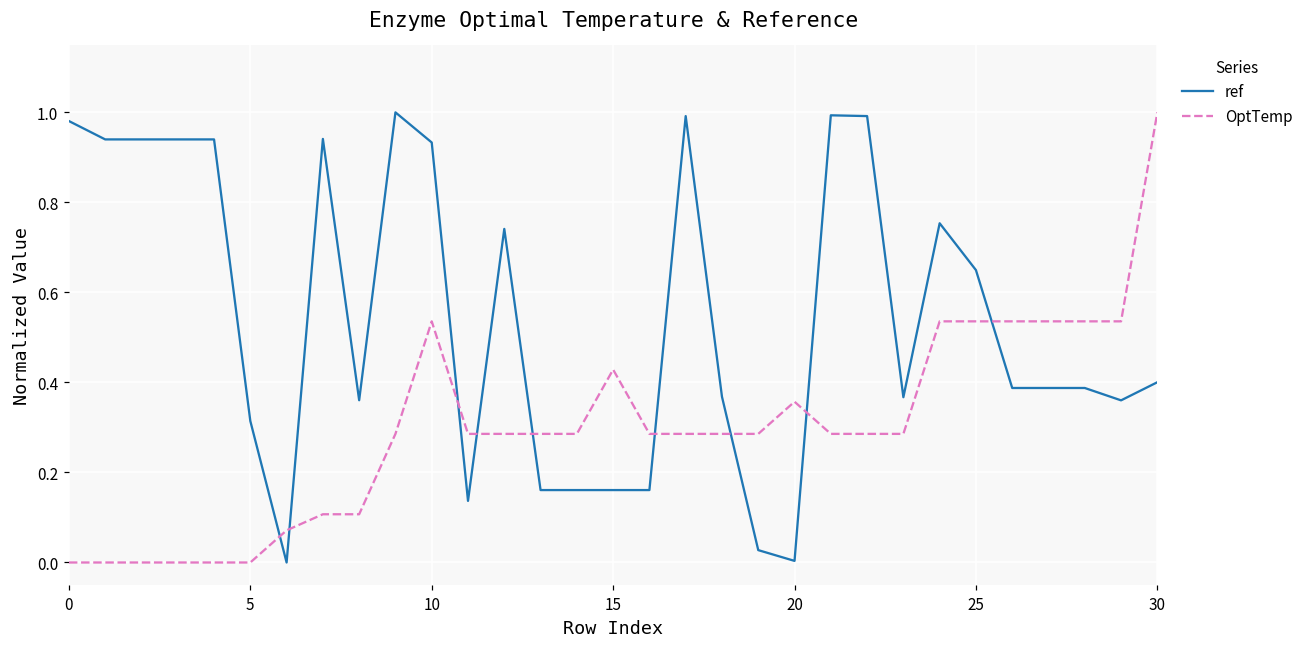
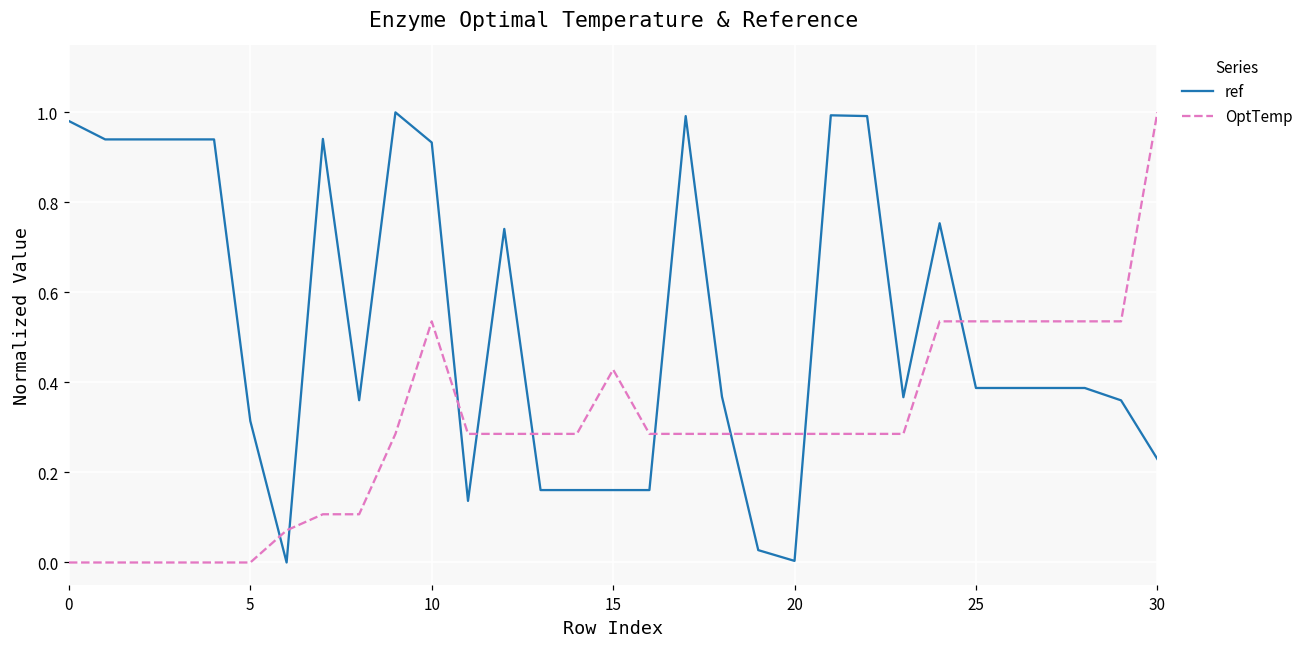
OptTemp, 20: 0.36 -> 0.29
ref, 25: 0.65 -> 0.39
ref, 30: 0.40 -> 0.23
